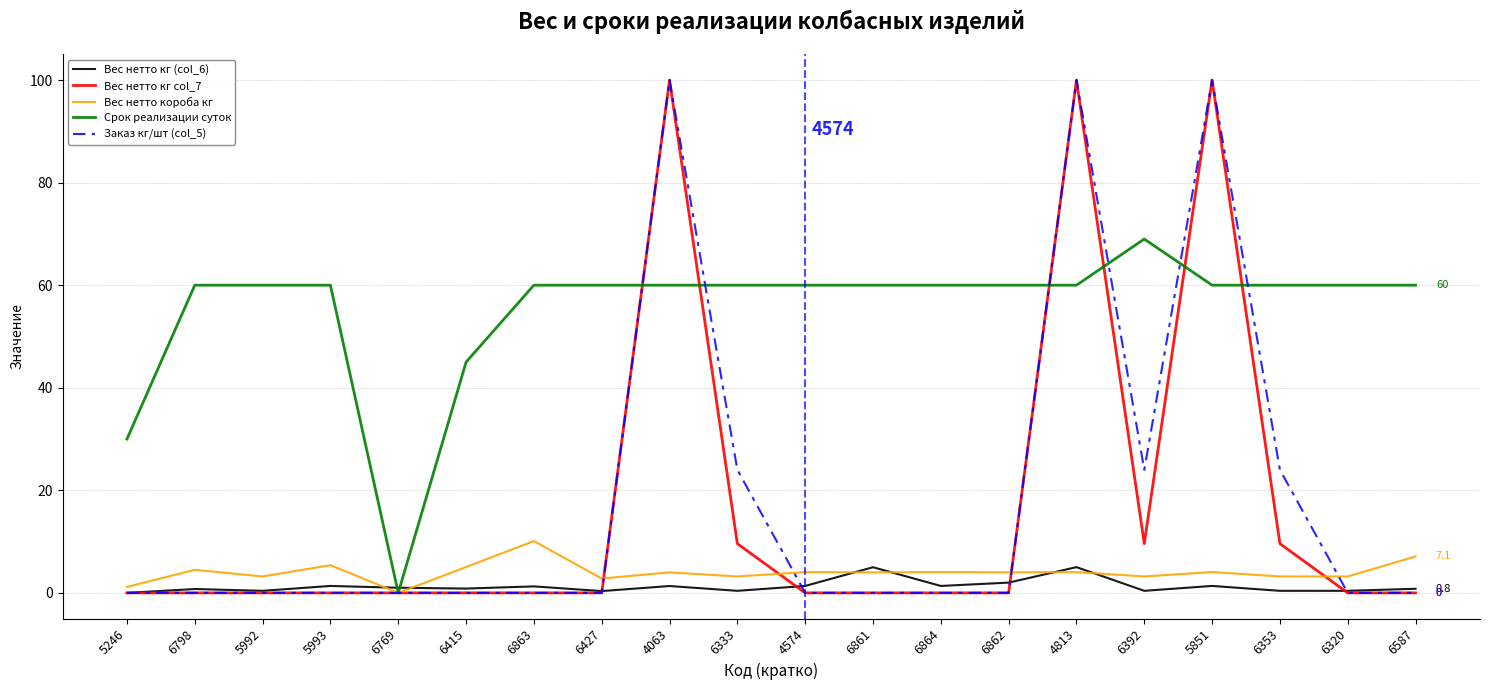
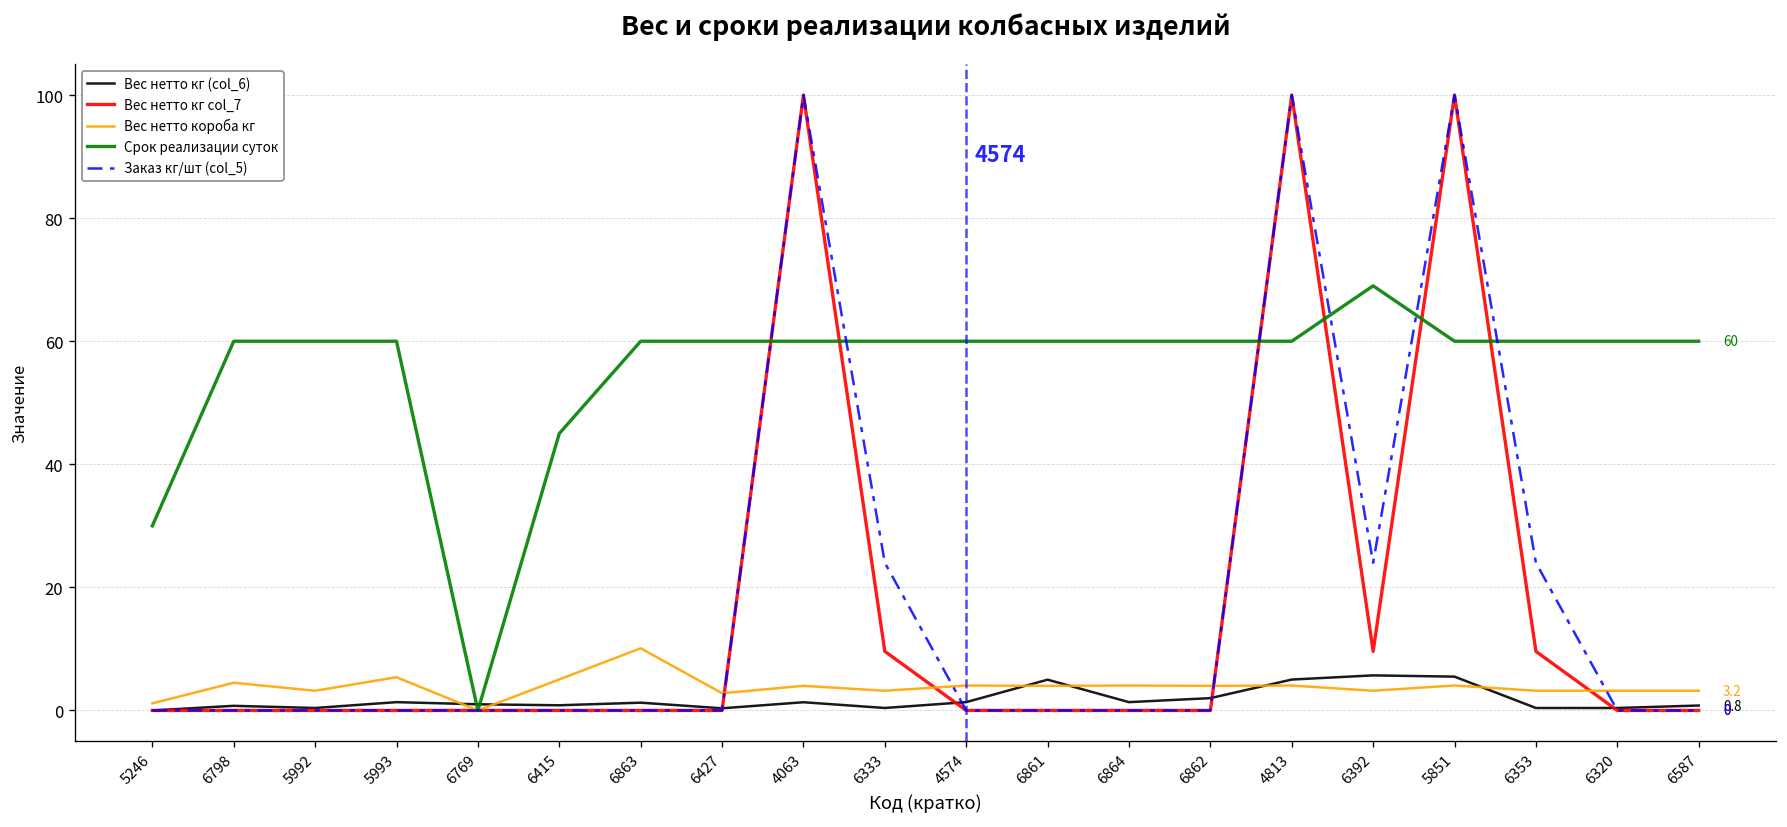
Вес нетто кг (col_6), 6392: 0 -> 6
Вес нетто кг (col_6), 5851: 1 -> 5
Вес нетто короба кг, 6587: 7.1 -> 3.2
